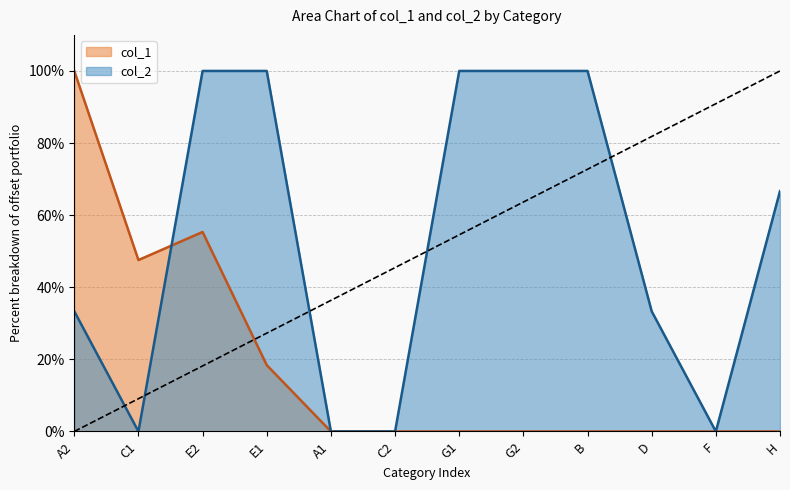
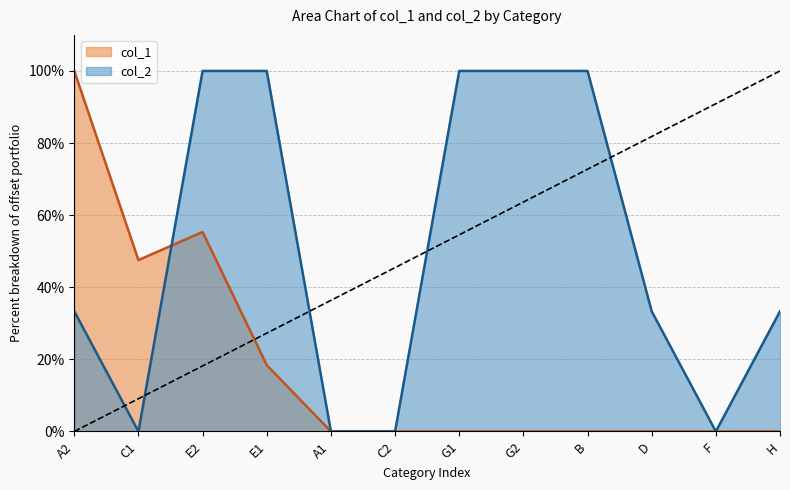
col_2, H: 67% -> 33%
